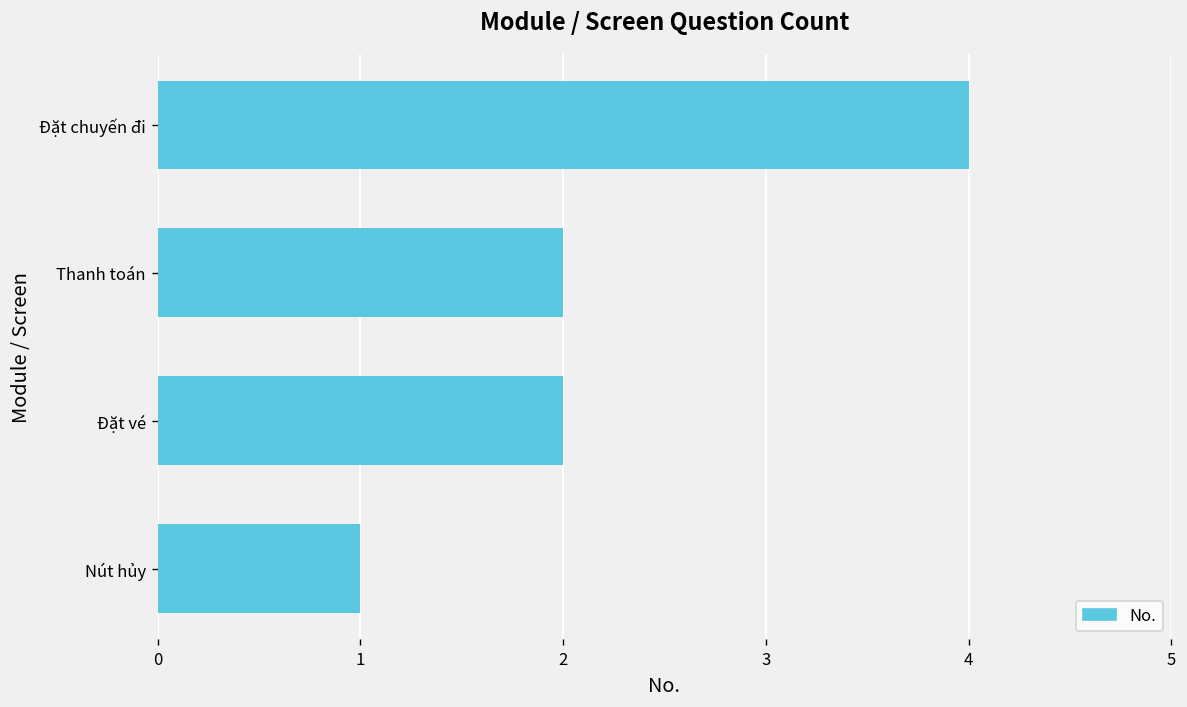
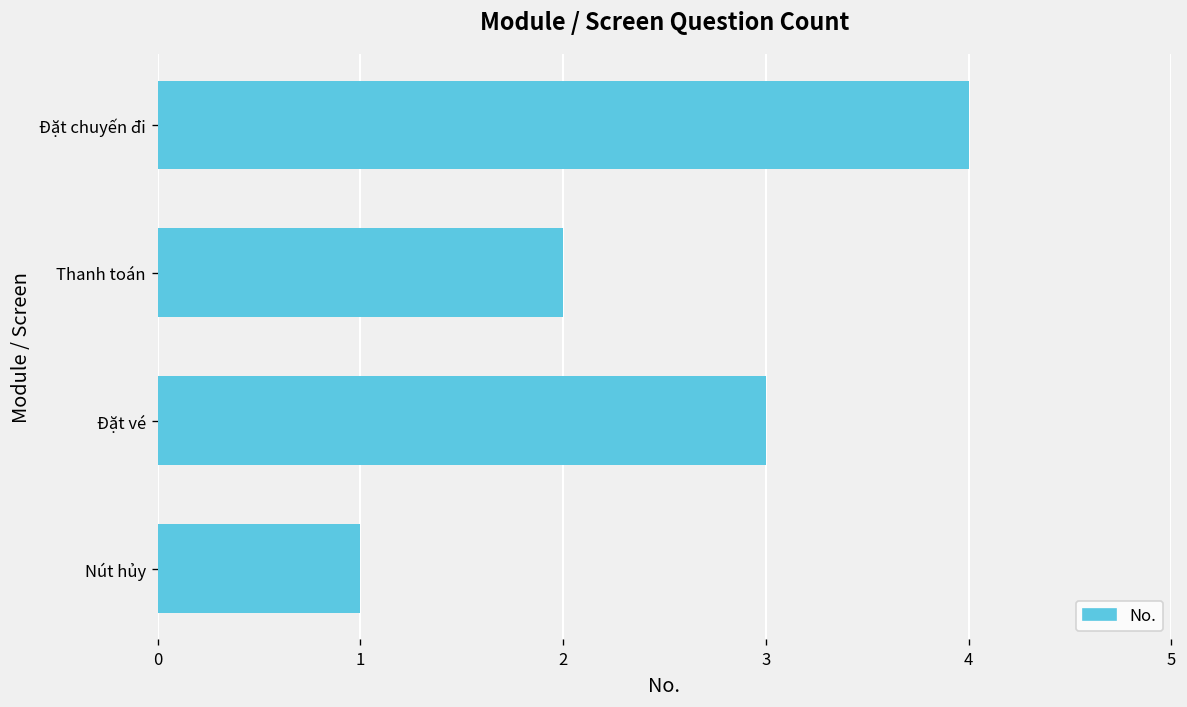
Đặt vé: 2 -> 3
